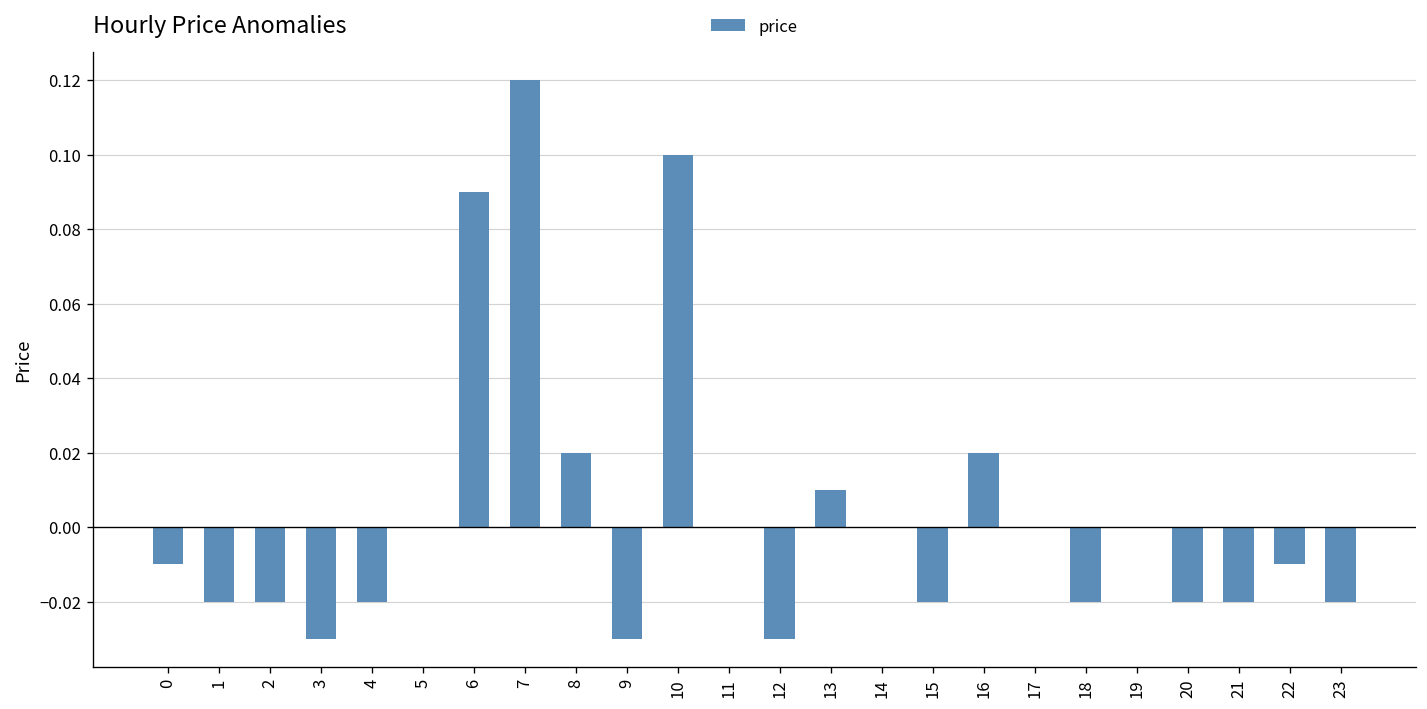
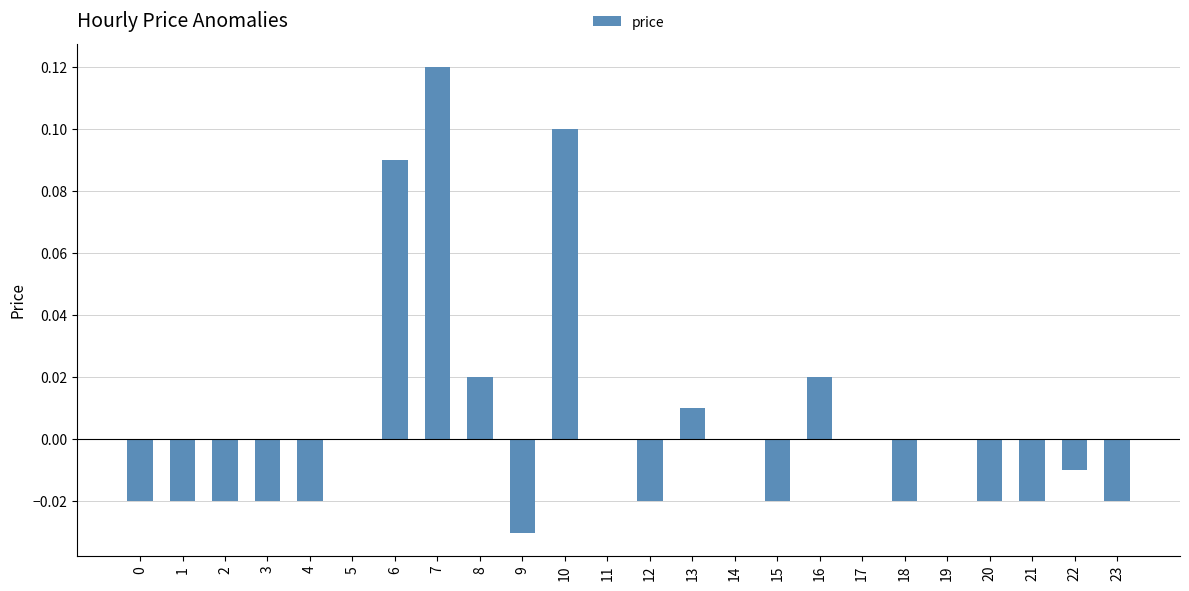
0: -0.01 -> -0.02
3: -0.03 -> -0.02
12: -0.03 -> -0.02
